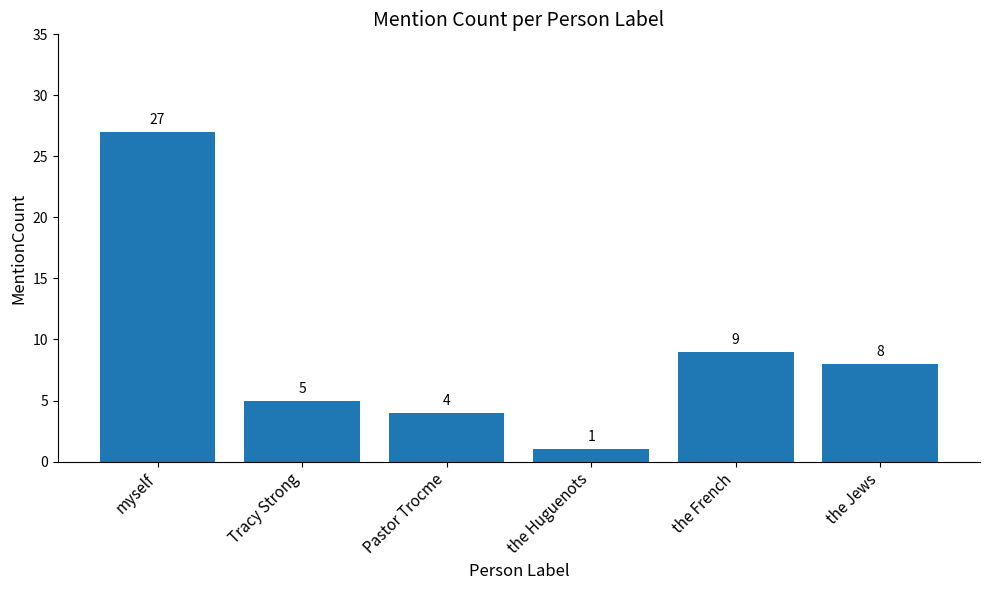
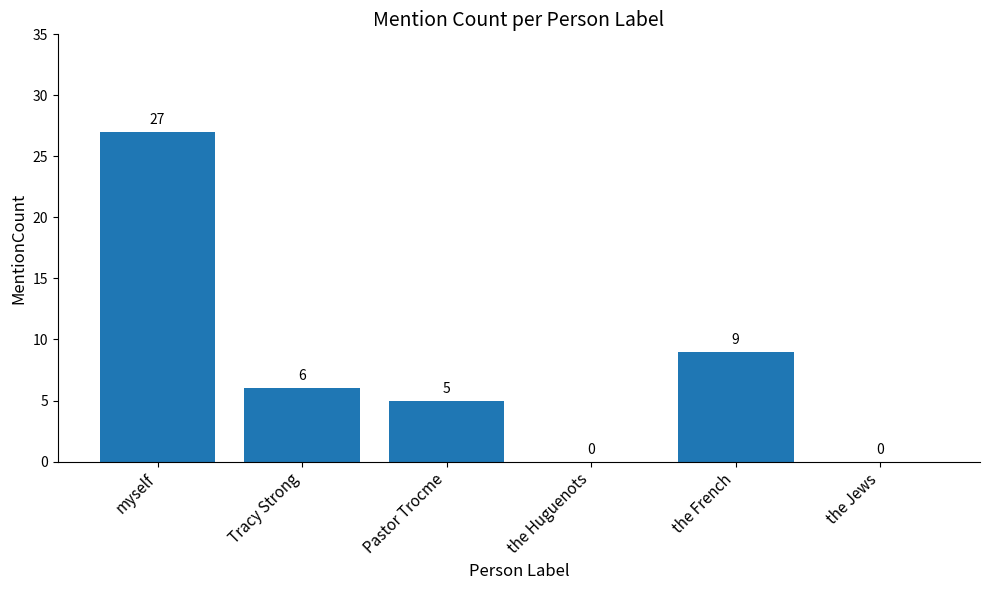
Tracy Strong: 5 -> 6
Pastor Trocme: 4 -> 5
the Huguenots: 1 -> 0
the Jews: 8 -> 0
